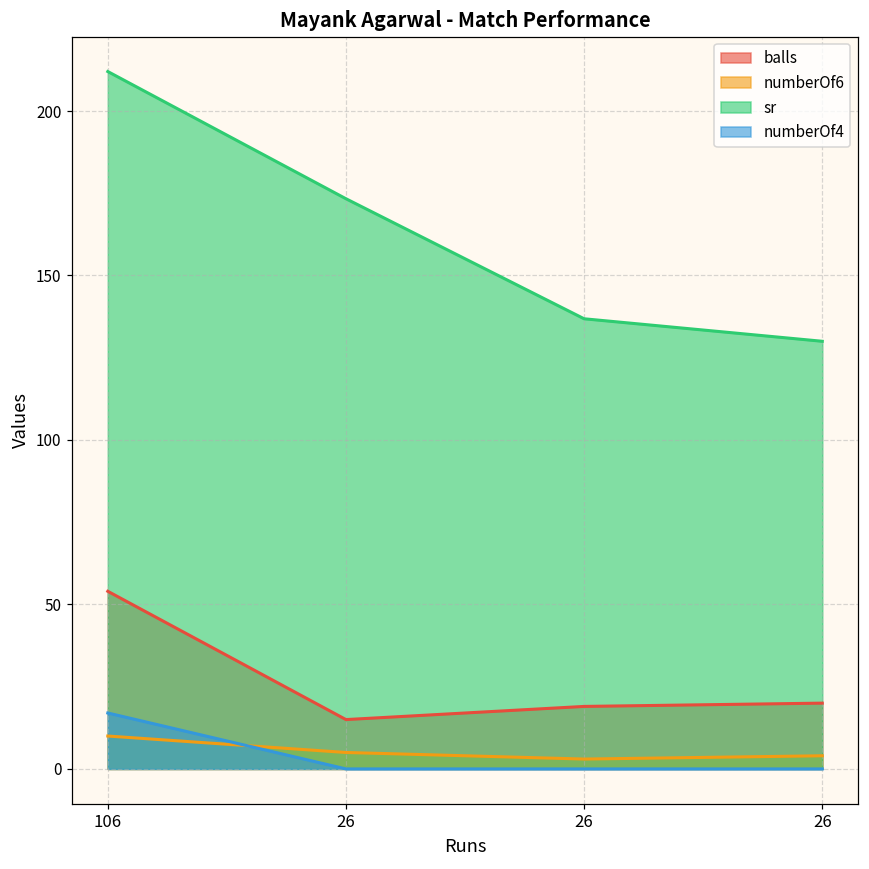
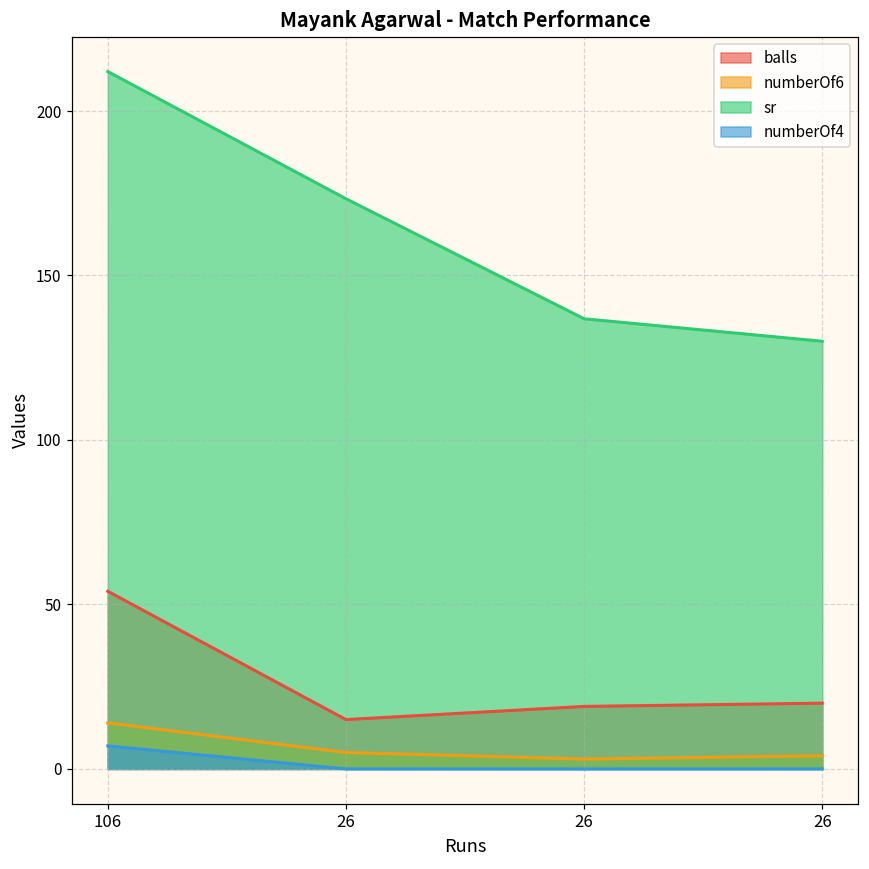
numberOf6, 106: 10 -> 14
numberOf4, 106: 17 -> 7
